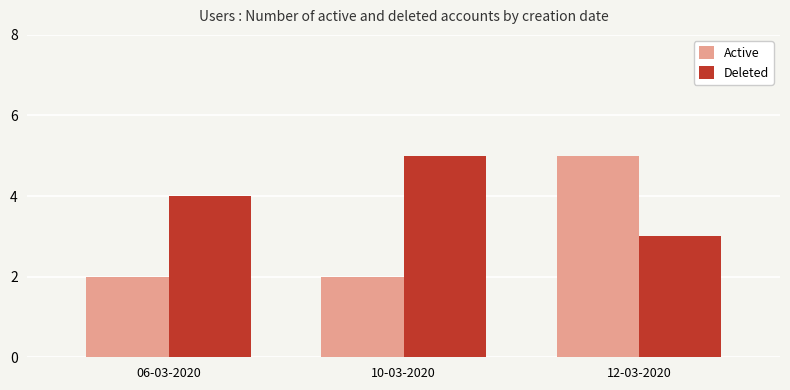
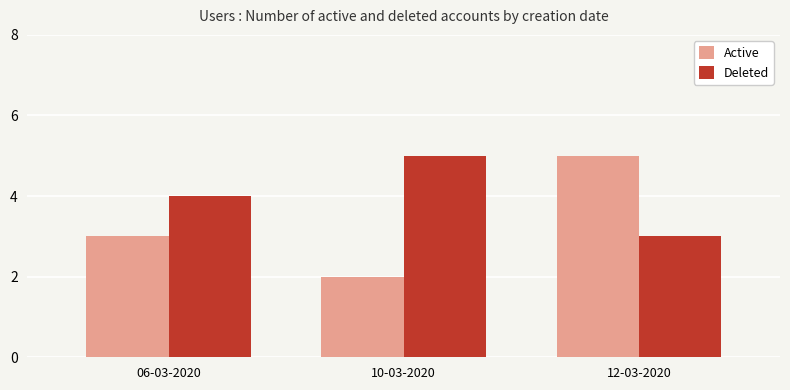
Active, 06-03-2020: 2 -> 3
